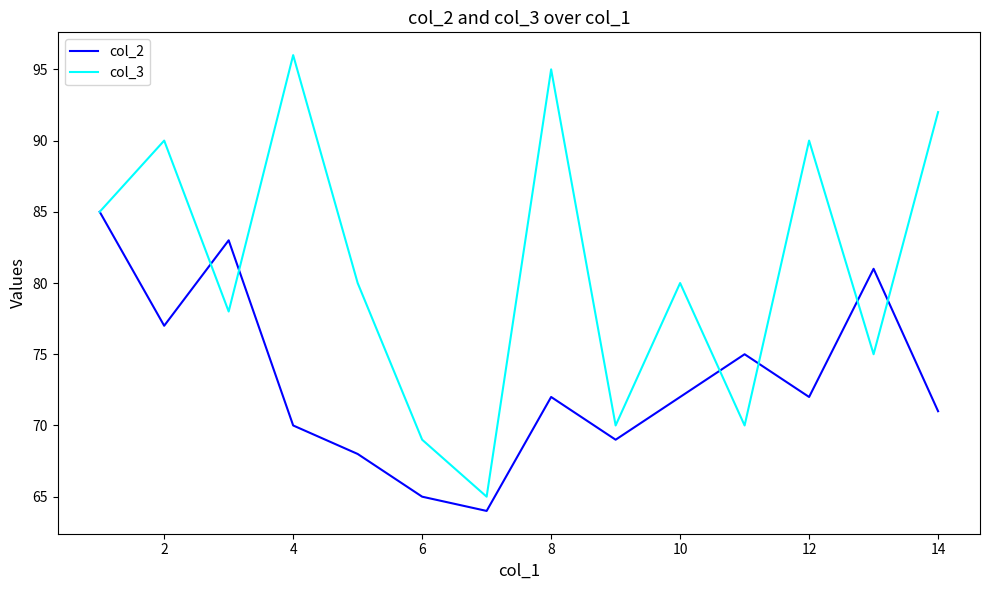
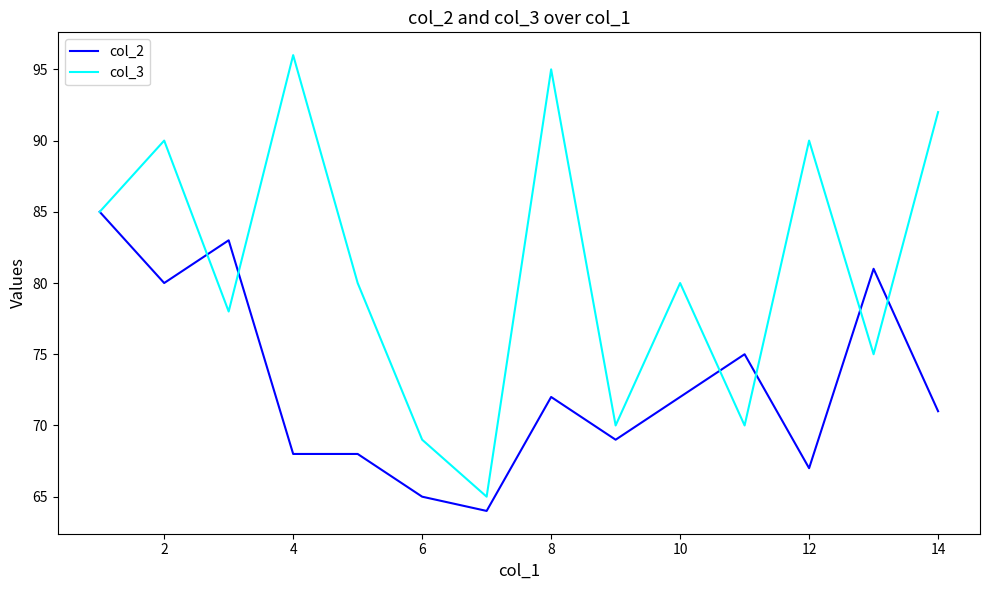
col_2, 2: 77 -> 80
col_2, 4: 70 -> 68
col_2, 12: 72 -> 67
